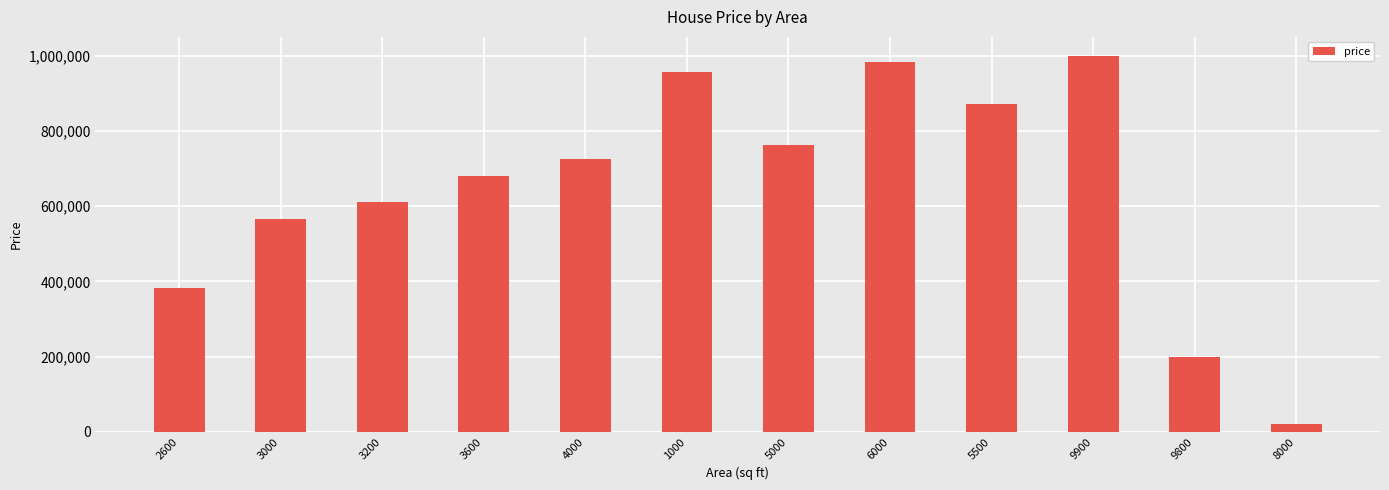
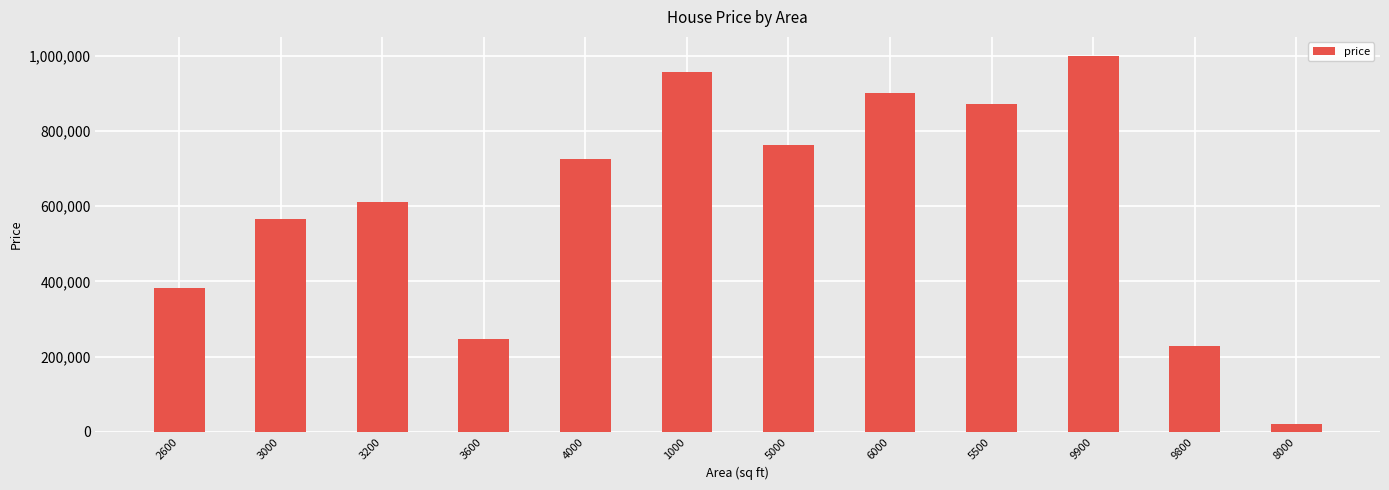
3600: 680,000 -> 250,000
6000: 980,000 -> 900,000
9800: 200,000 -> 230,000
